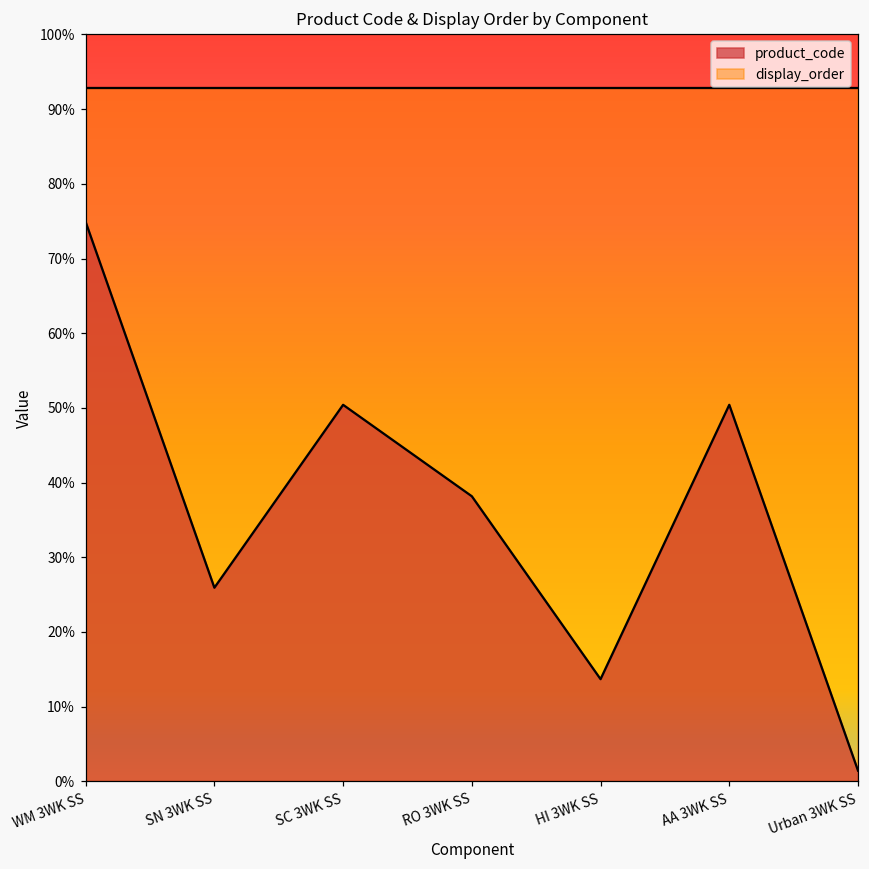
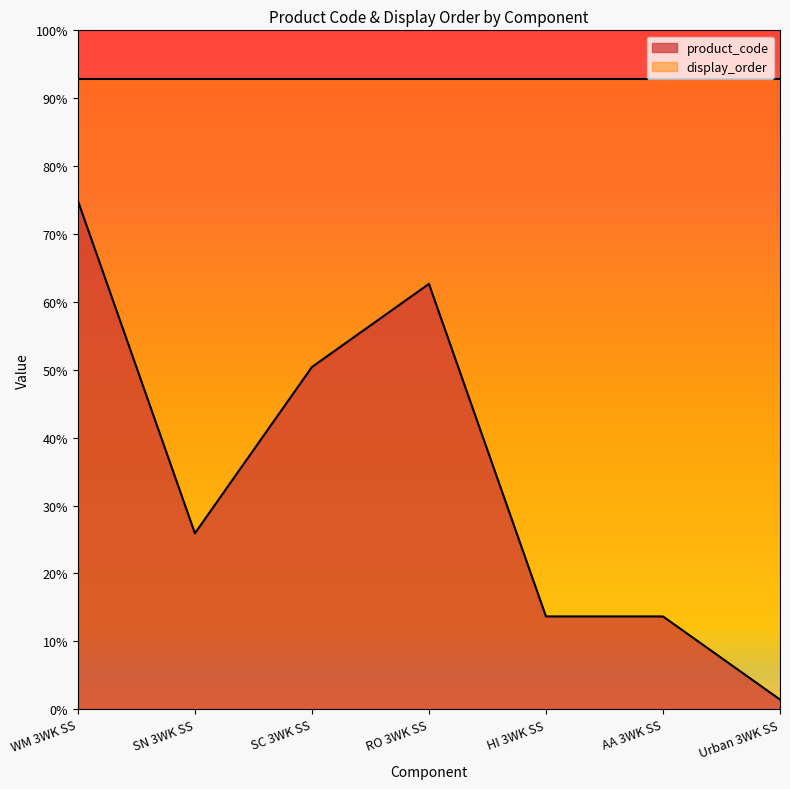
product_code, RO 3WK SS: 38% -> 63%
product_code, AA 3WK SS: 50% -> 14%
